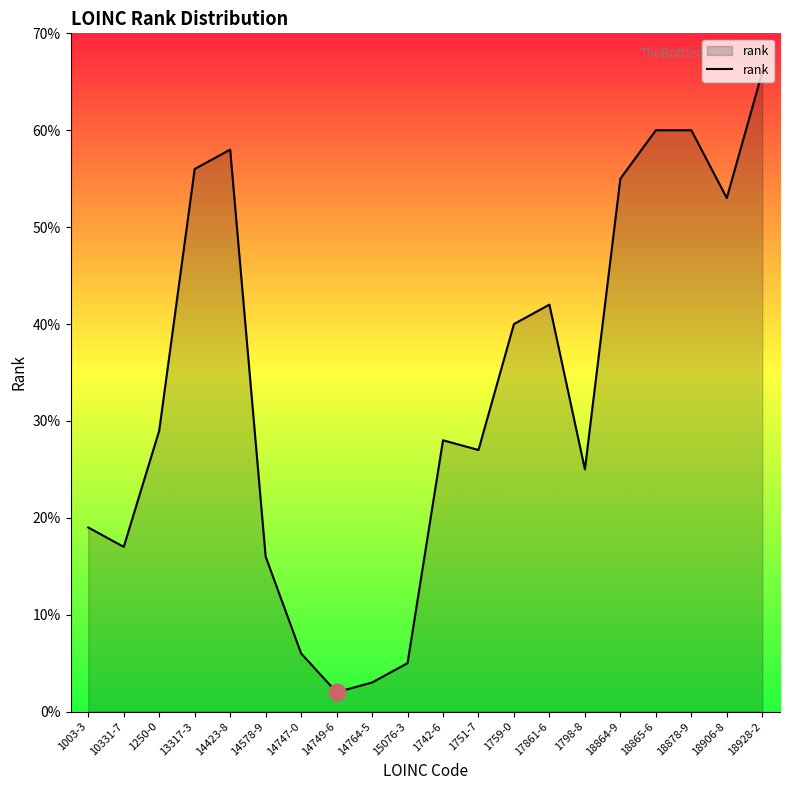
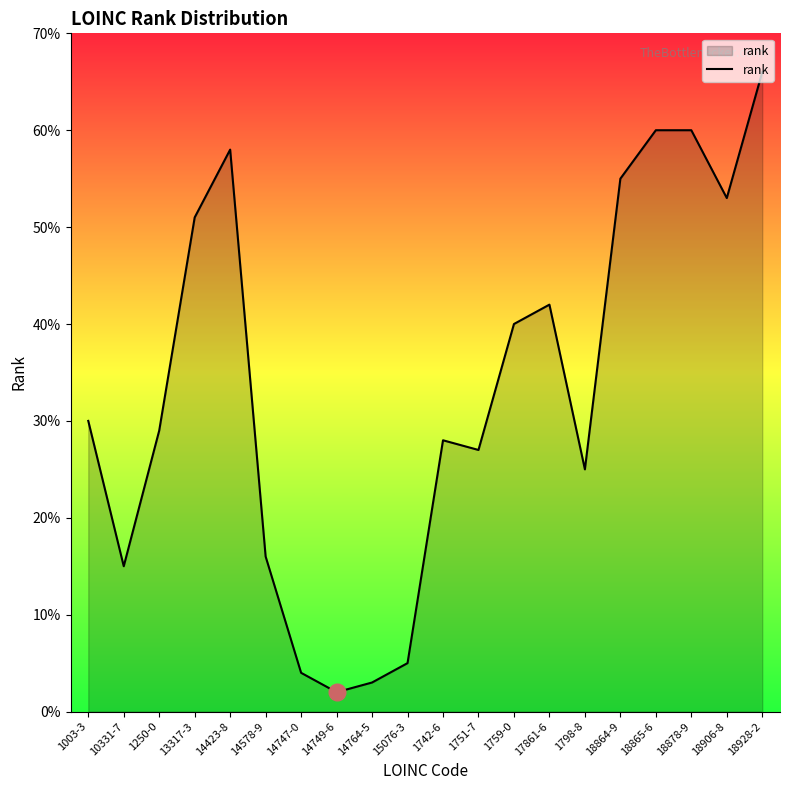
rank, 1003-3: 19% -> 30%
rank, 10331-7: 17% -> 15%
rank, 13317-3: 56% -> 51%
rank, 14747-0: 6% -> 4%
